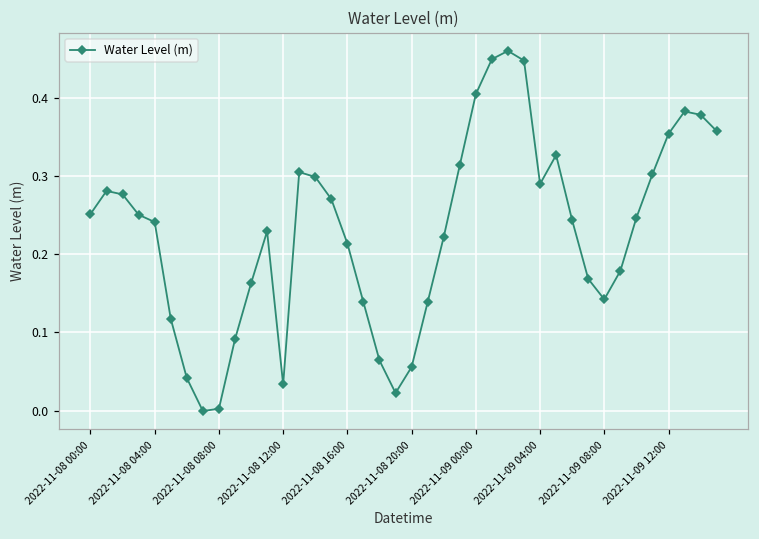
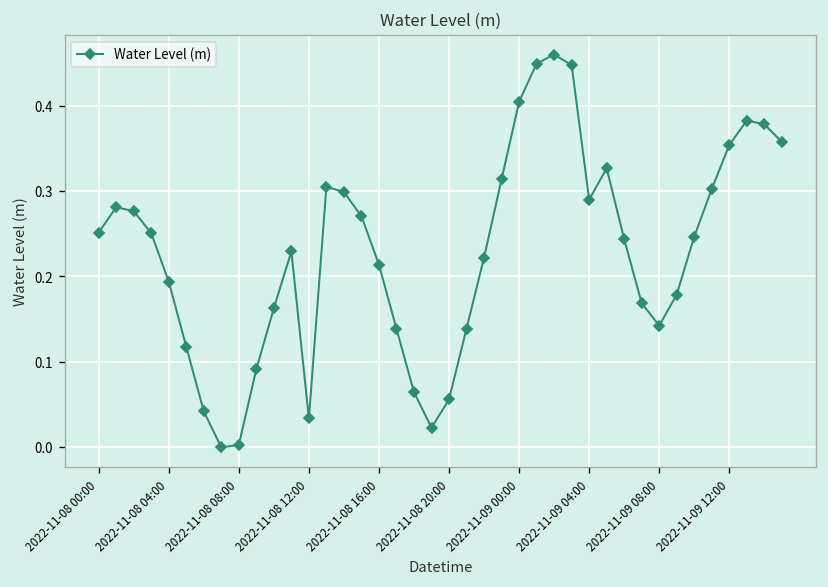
2022-11-08 04:00: 0.24 -> 0.19
